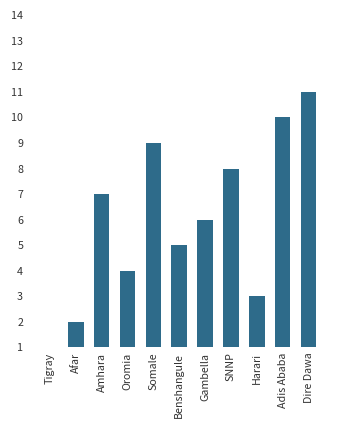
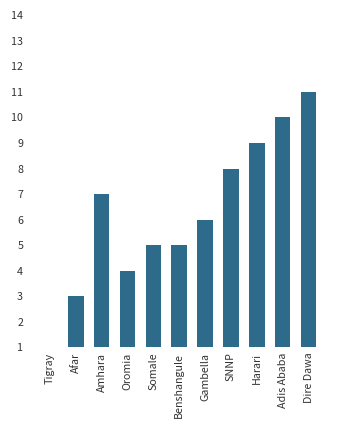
Afar: 2 -> 3
Somale: 9 -> 5
Harari: 3 -> 9
